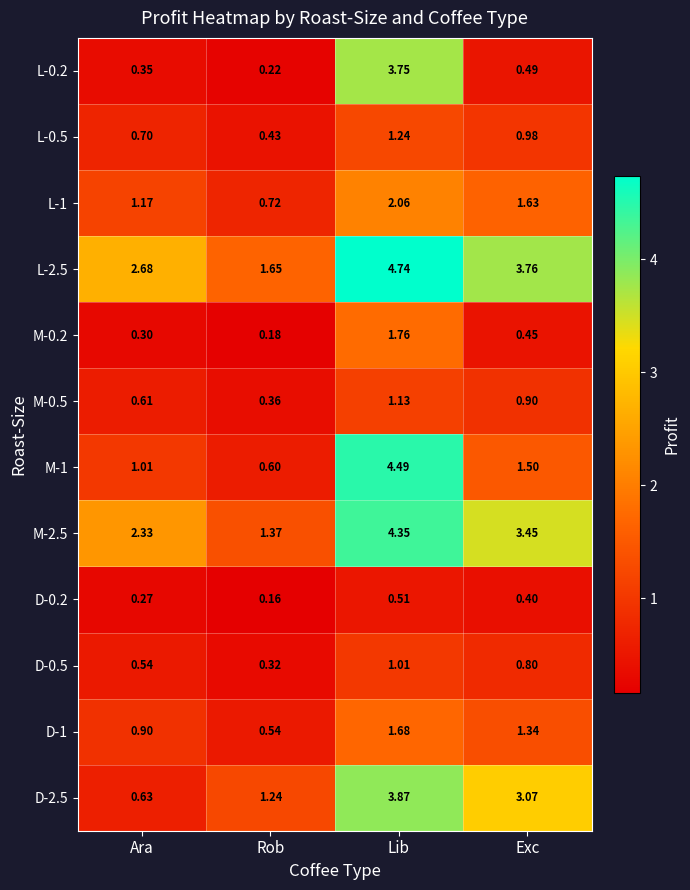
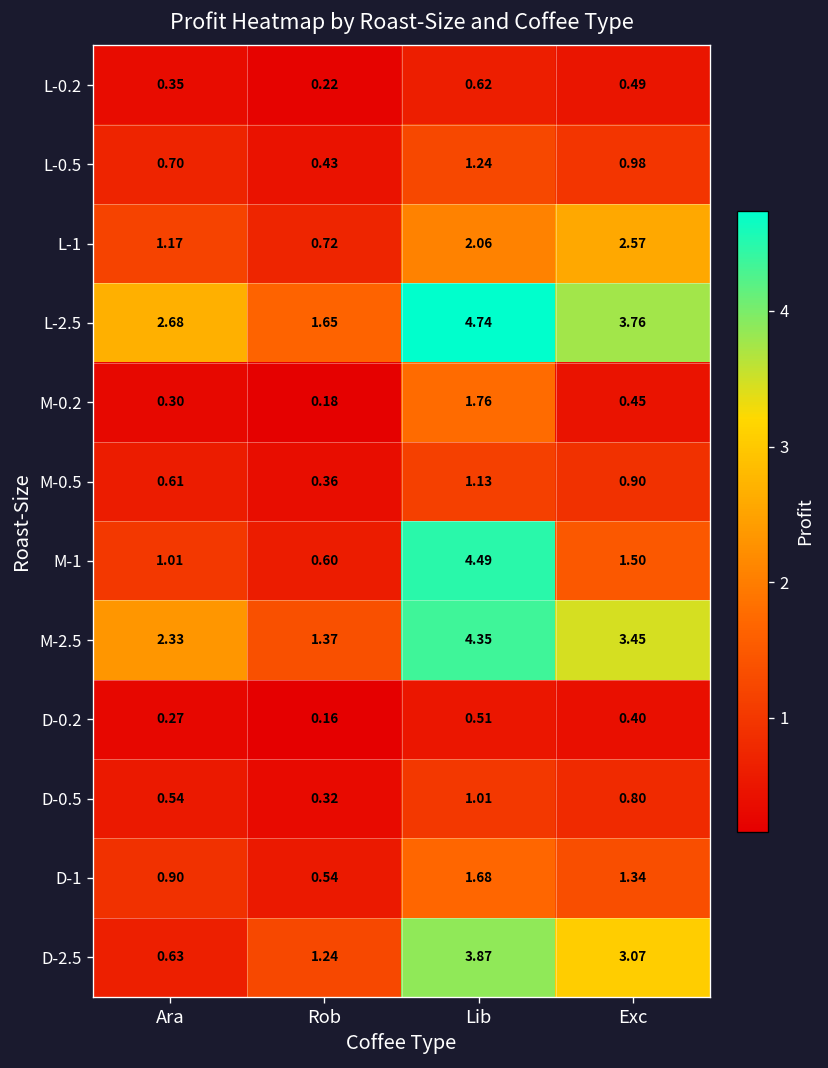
L-0.2, Lib: 3.75 -> 0.62
L-1, Exc: 1.63 -> 2.57
